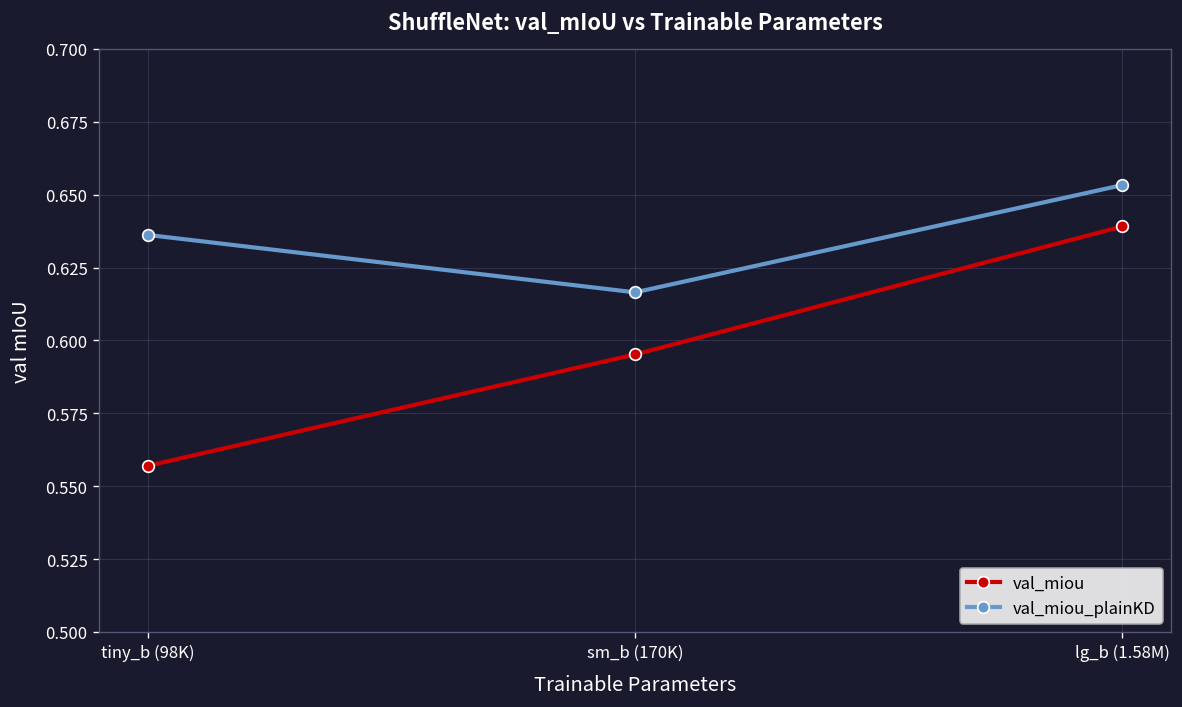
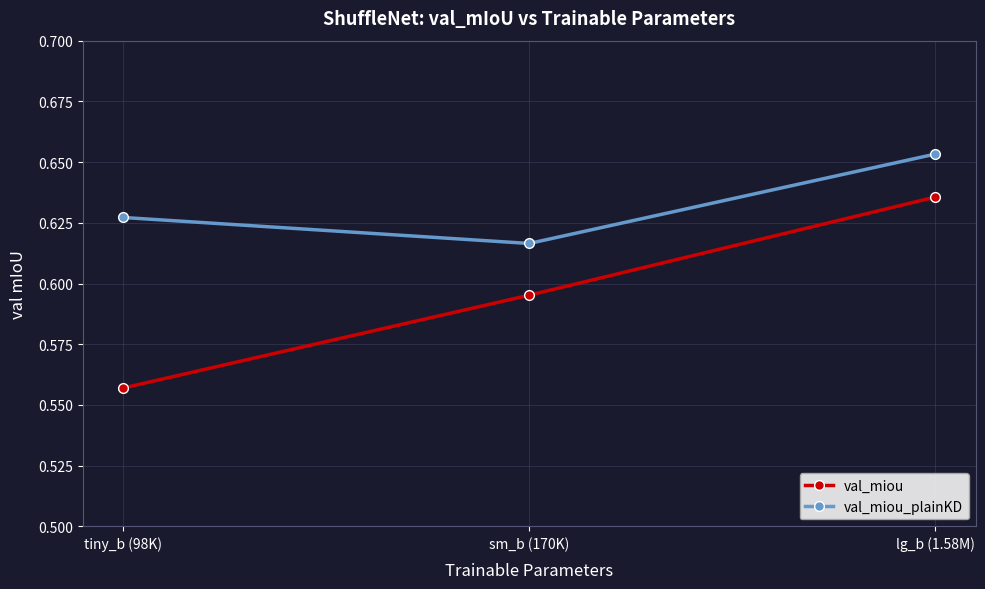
val_miou_plainKD, tiny_b (98K): 0.636 -> 0.627
val_miou, lg_b (1.58M): 0.639 -> 0.636
